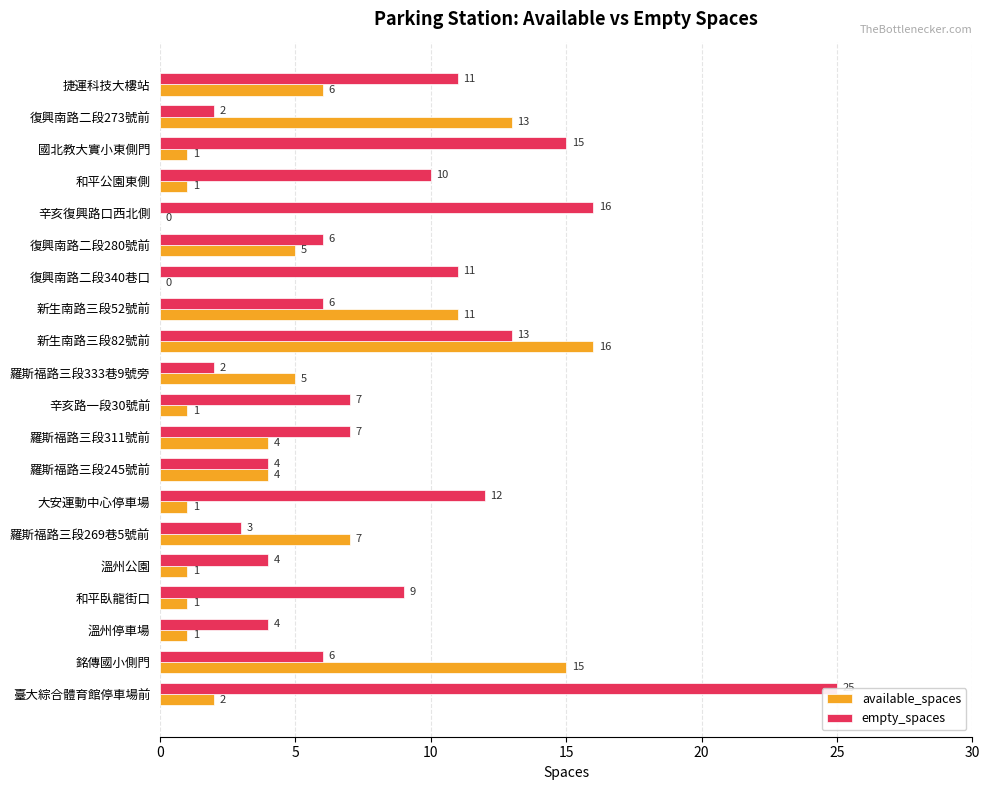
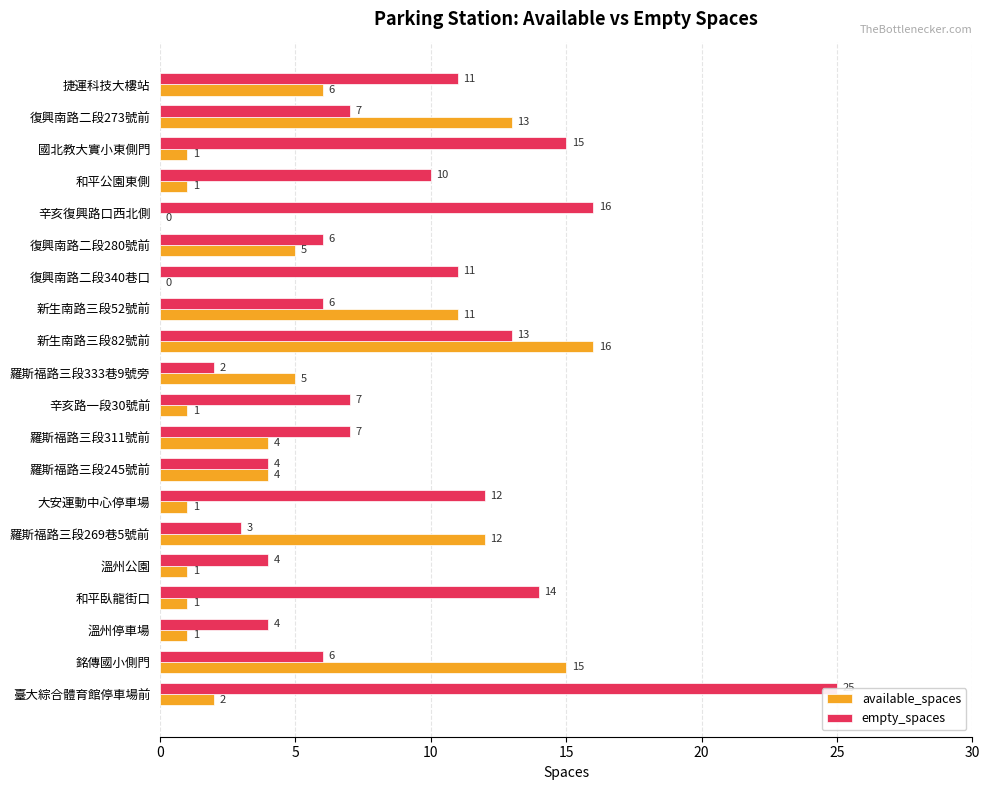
empty_spaces, 復興南路二段273號前: 2 -> 7
available_spaces, 羅斯福路三段269巷5號前: 7 -> 12
empty_spaces, 和平臥龍街口: 9 -> 14
